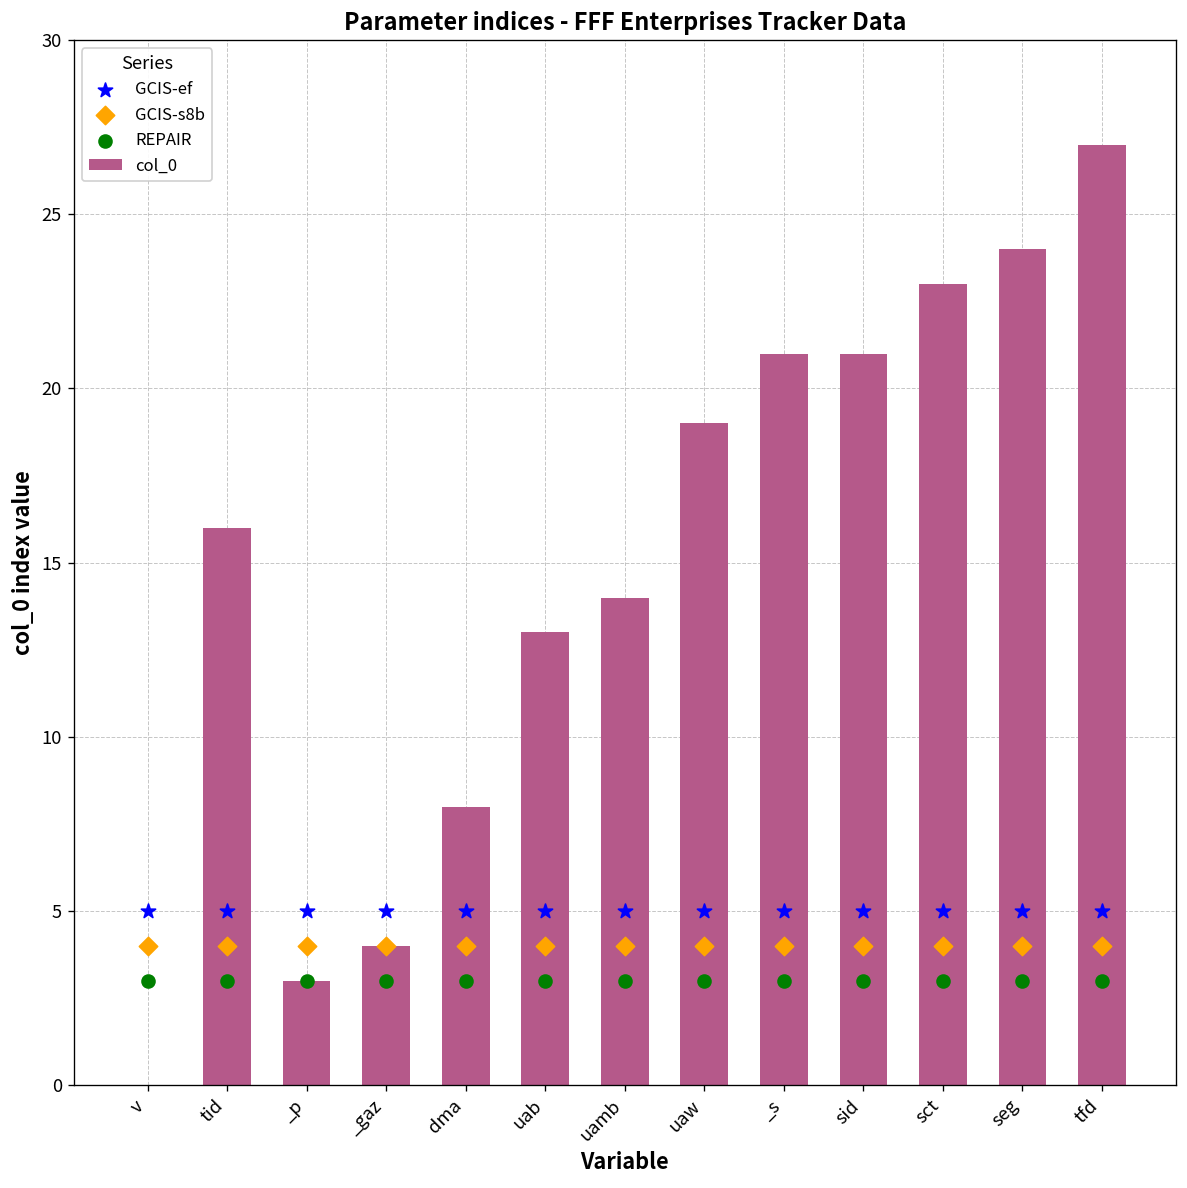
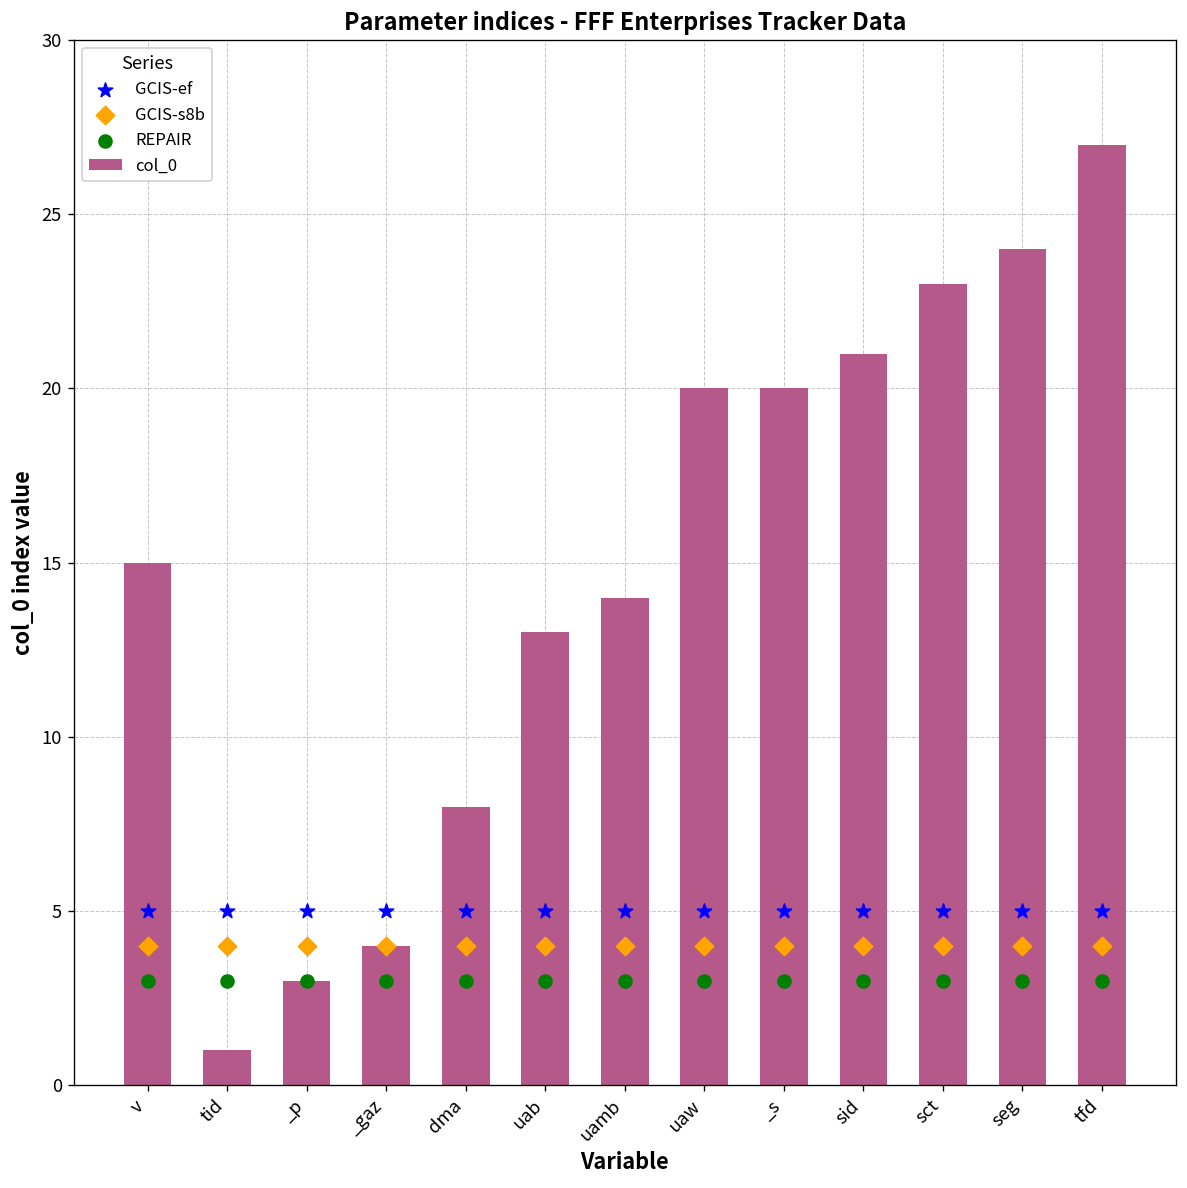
col_0, v: 0 -> 15
col_0, tid: 16 -> 1
col_0, uaw: 19 -> 20
col_0, _s: 21 -> 20
